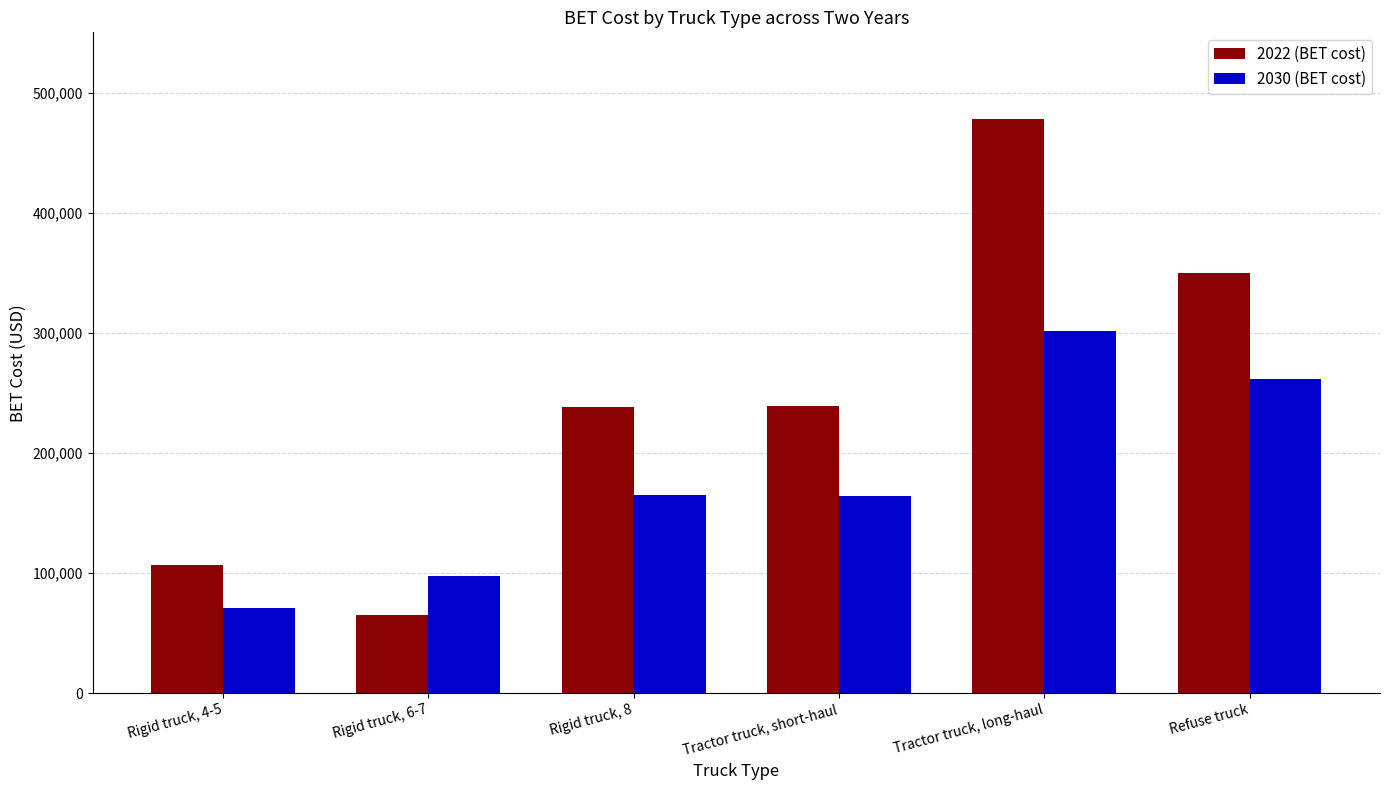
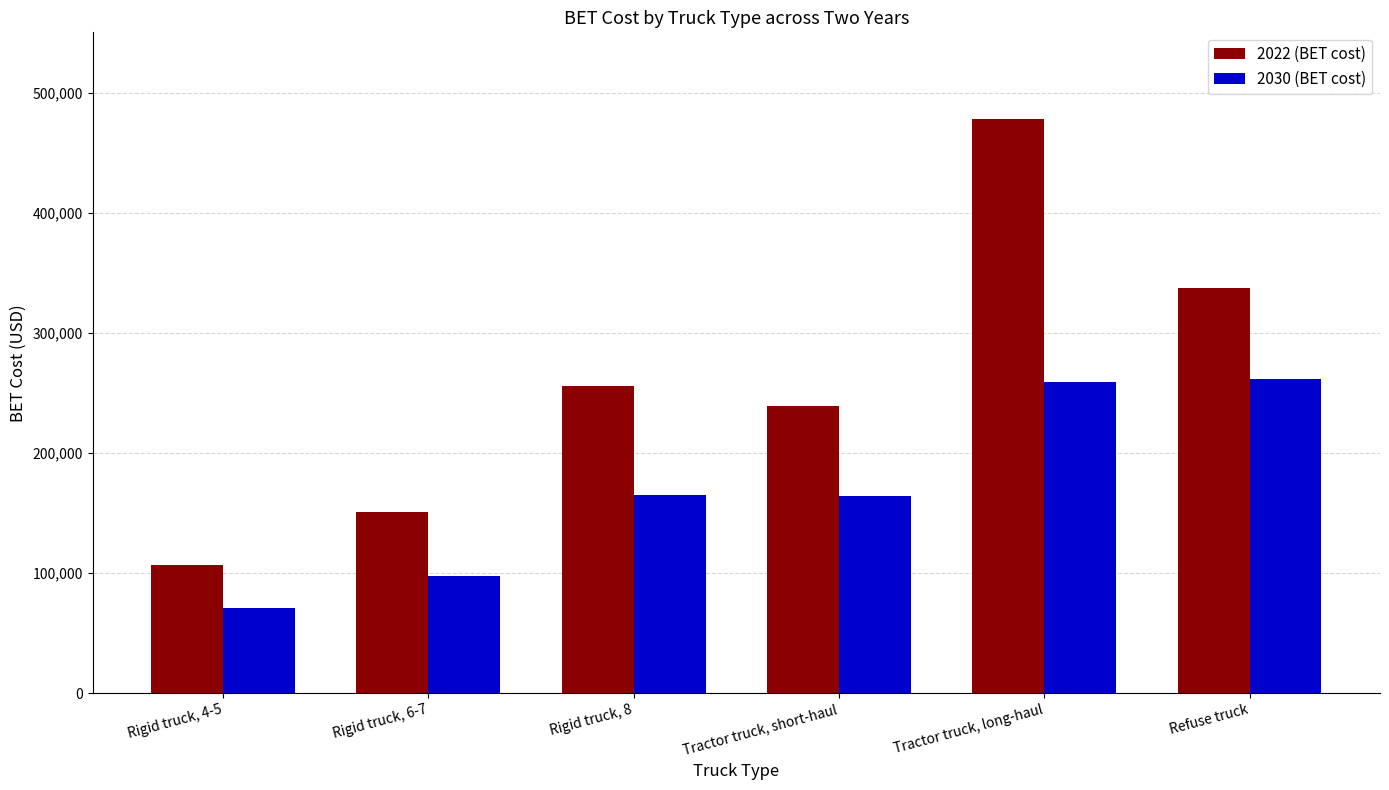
2022 (BET cost), Rigid truck, 6-7: 65,000 -> 151,000
2022 (BET cost), Rigid truck, 8: 238,000 -> 256,000
2030 (BET cost), Tractor truck, long-haul: 301,000 -> 259,000
2022 (BET cost), Refuse truck: 350,000 -> 337,000
